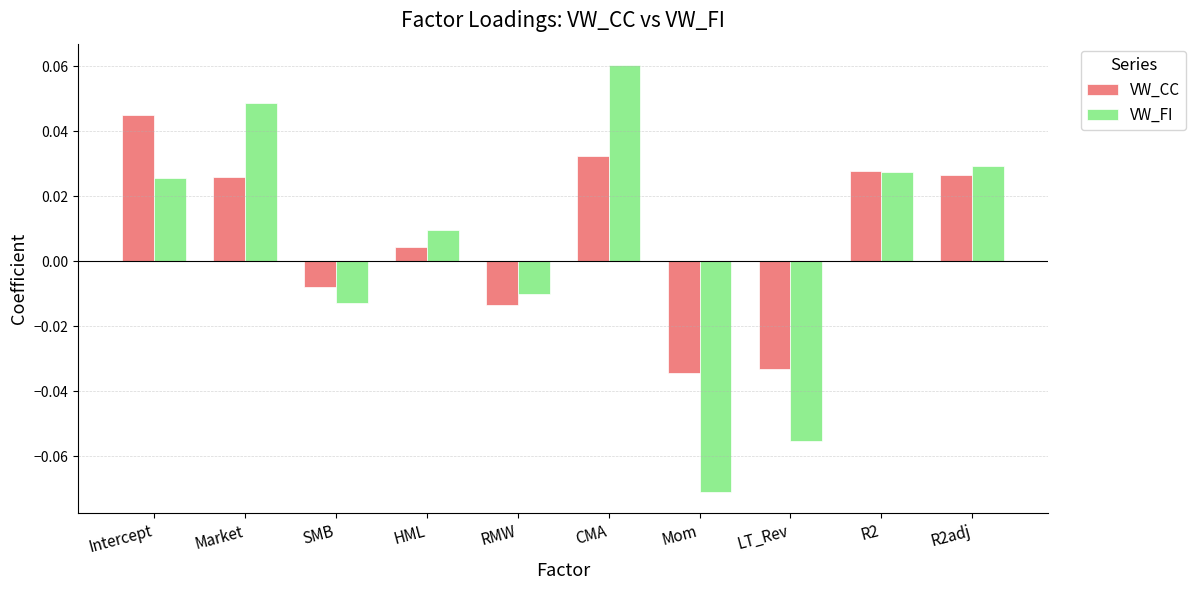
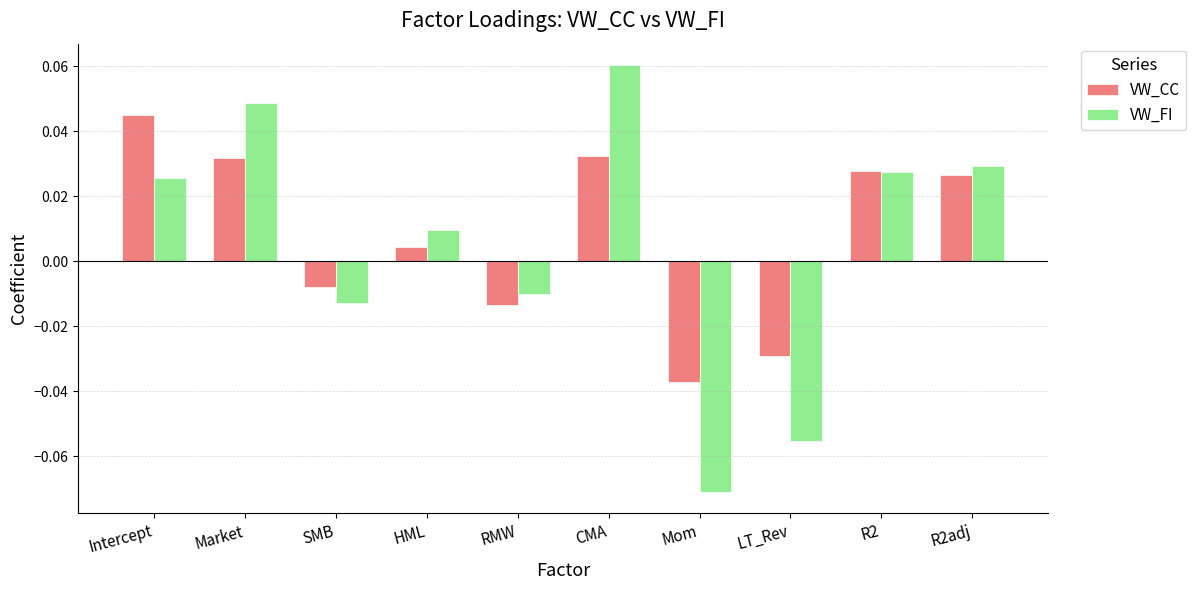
VW_CC, Market: 0.026 -> 0.032
VW_CC, Mom: -0.034 -> -0.037
VW_CC, LT_Rev: -0.033 -> -0.029
